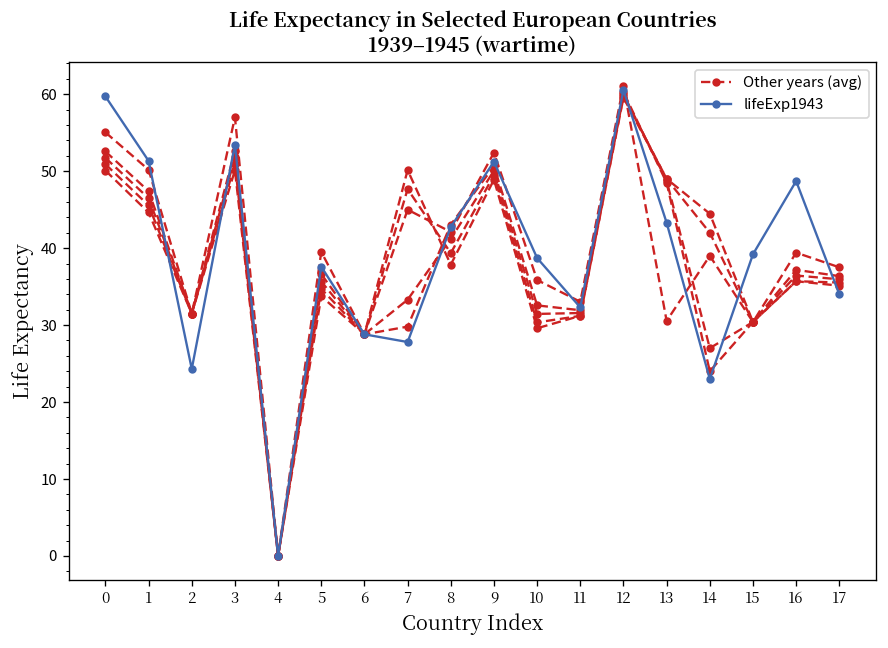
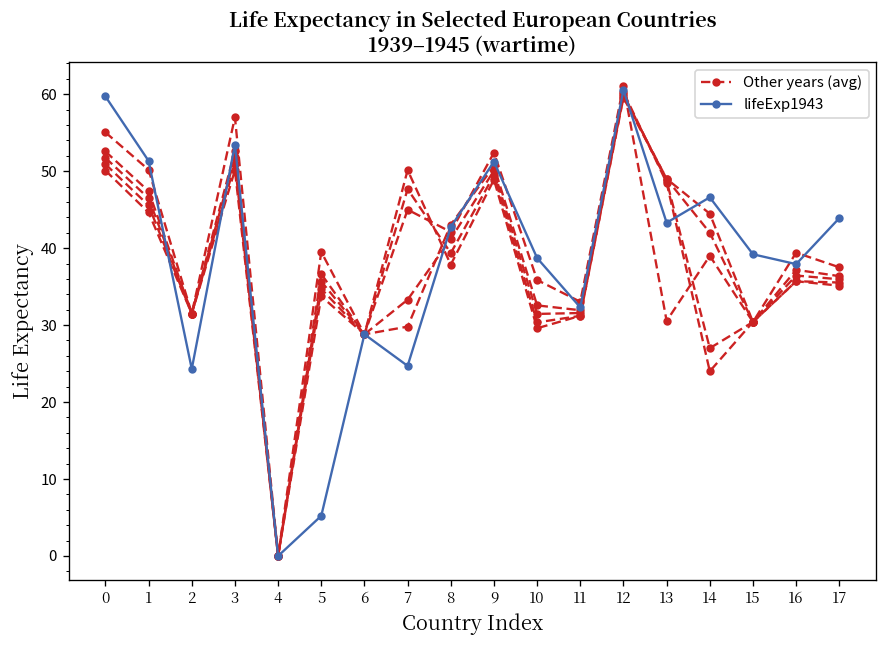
lifeExp1943, 5: 38 -> 5
lifeExp1943, 7: 28 -> 25
lifeExp1943, 14: 23 -> 47
lifeExp1943, 16: 49 -> 38
lifeExp1943, 17: 34 -> 44
